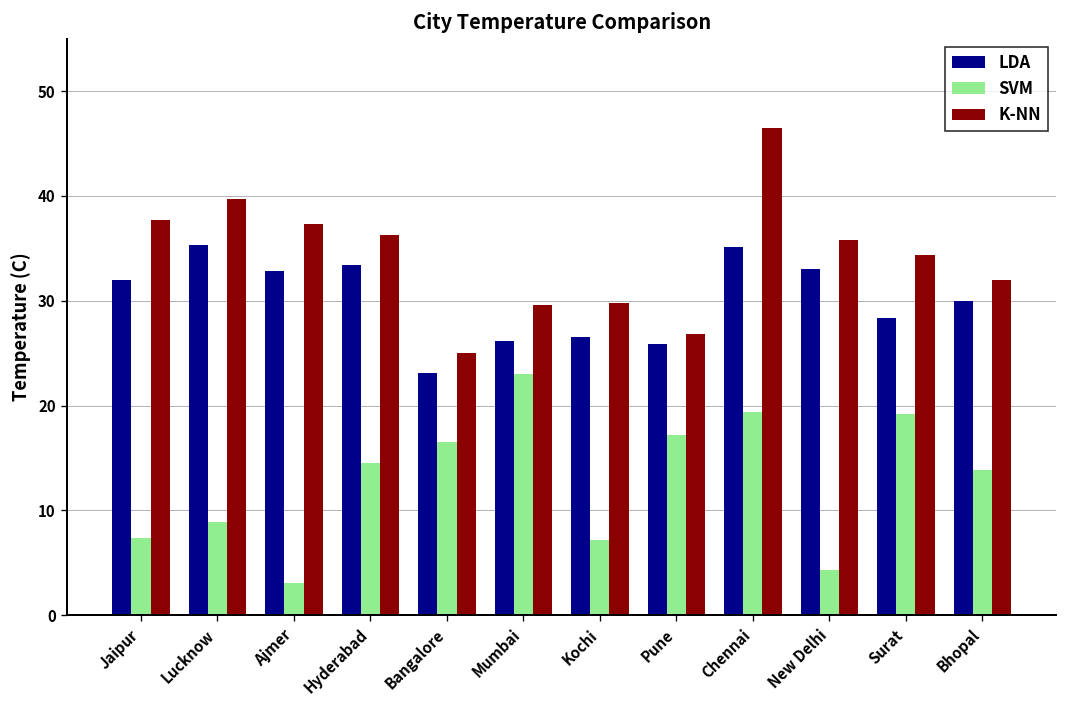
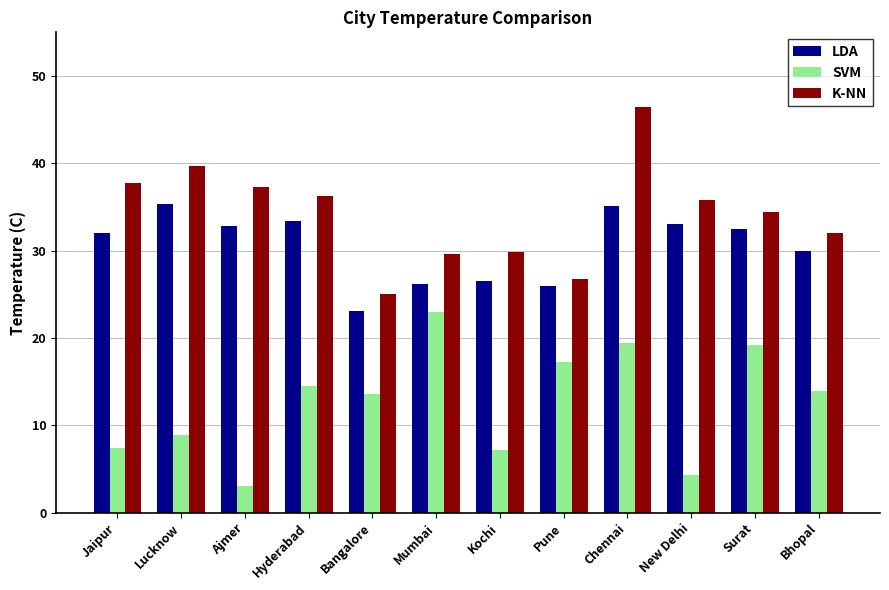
SVM, Bangalore: 17 -> 14
LDA, Surat: 28 -> 33
